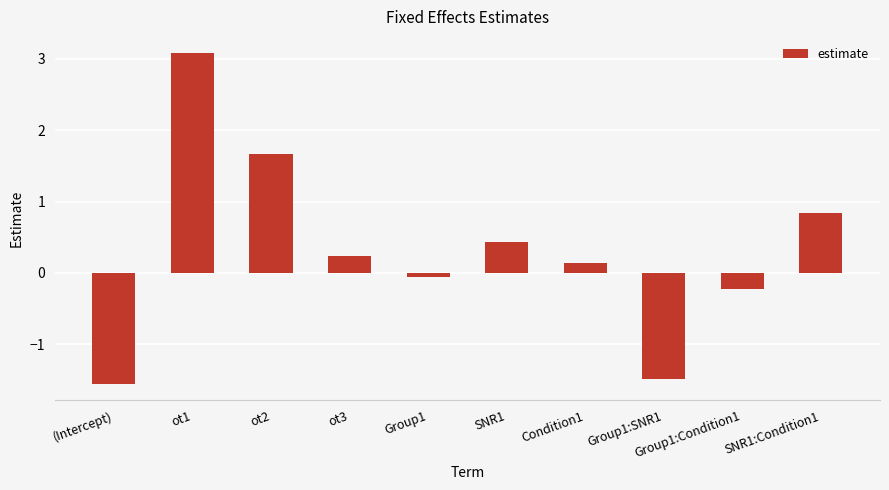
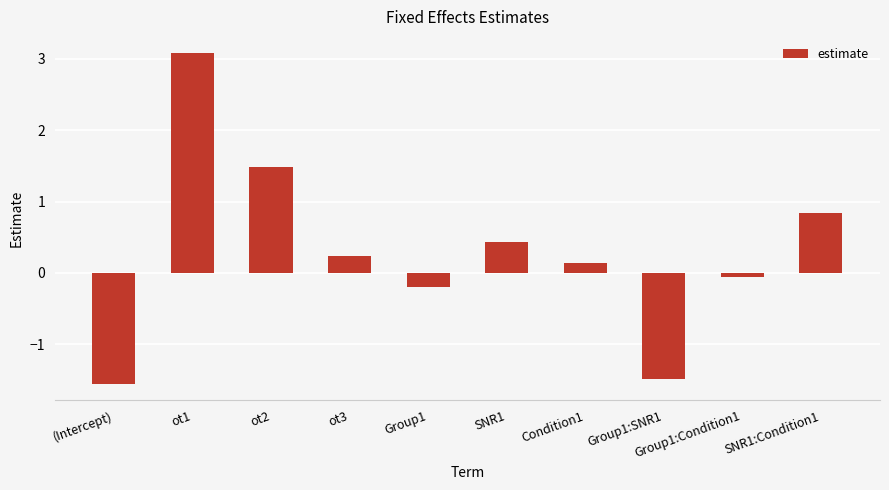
ot2: 1.7 -> 1.5
Group1: -0.1 -> -0.2
Group1:Condition1: -0.2 -> -0.1
